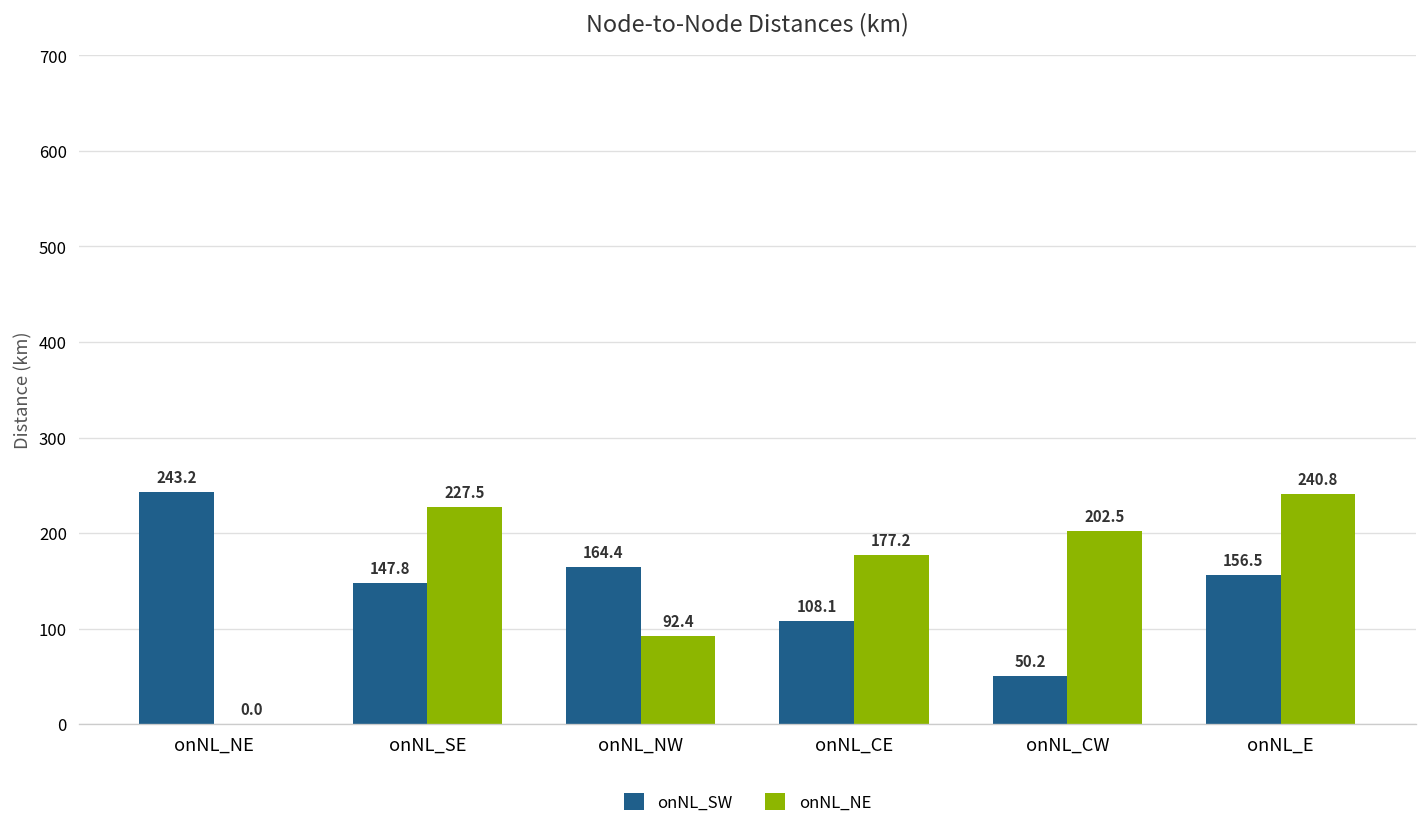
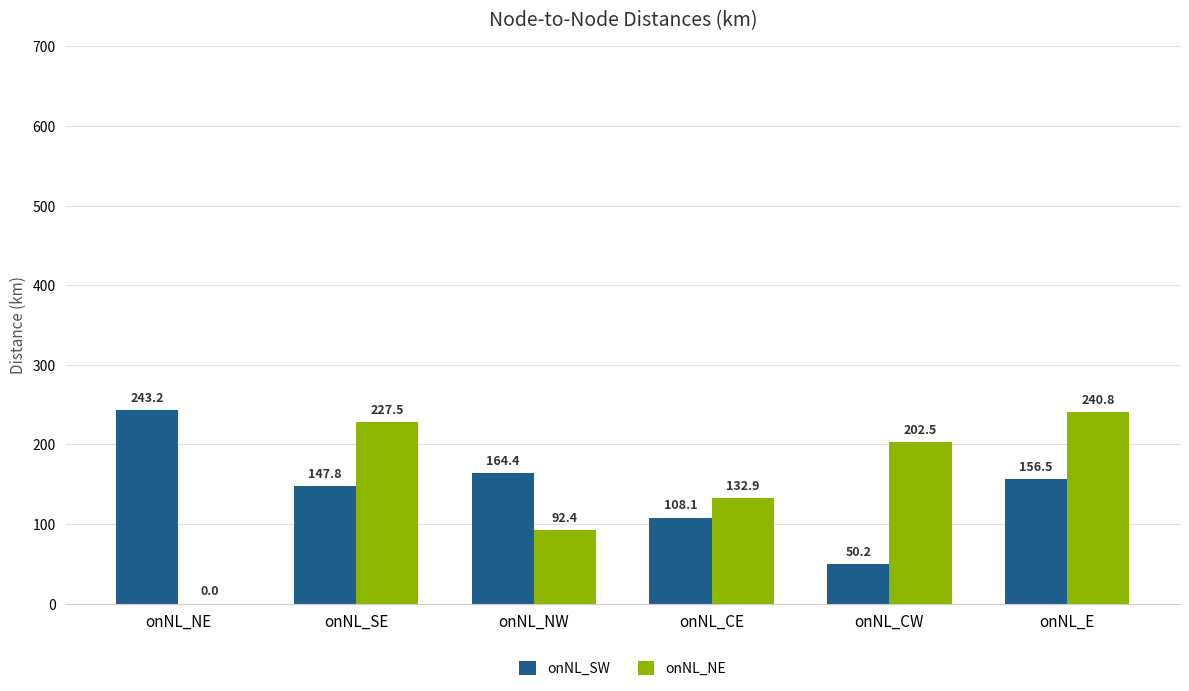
onNL_NE, onNL_CE: 177.2 -> 132.9
